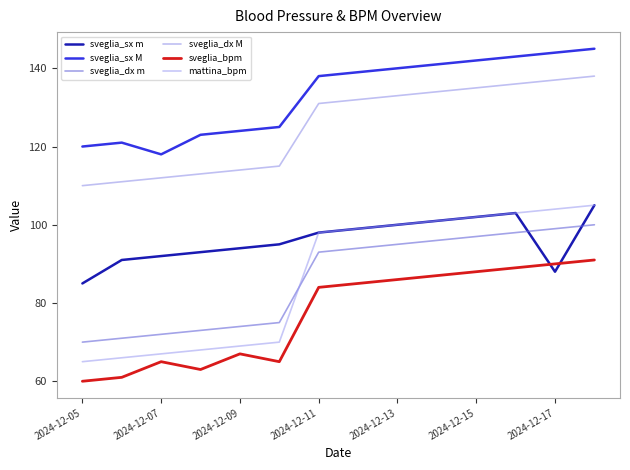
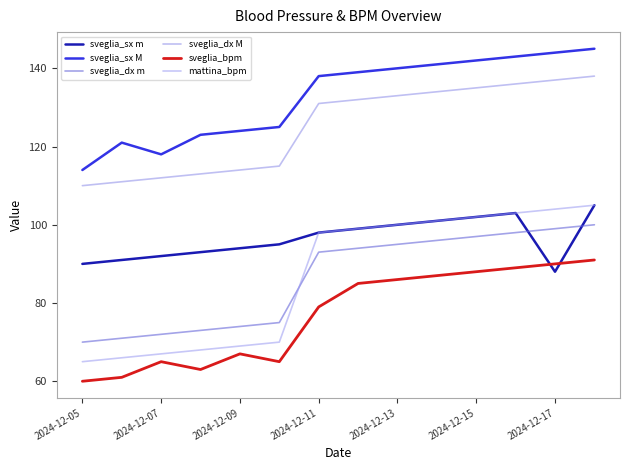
sveglia_sx m, 2024-12-05: 85 -> 90
sveglia_sx M, 2024-12-05: 120 -> 114
sveglia_bpm, 2024-12-11: 84 -> 79
